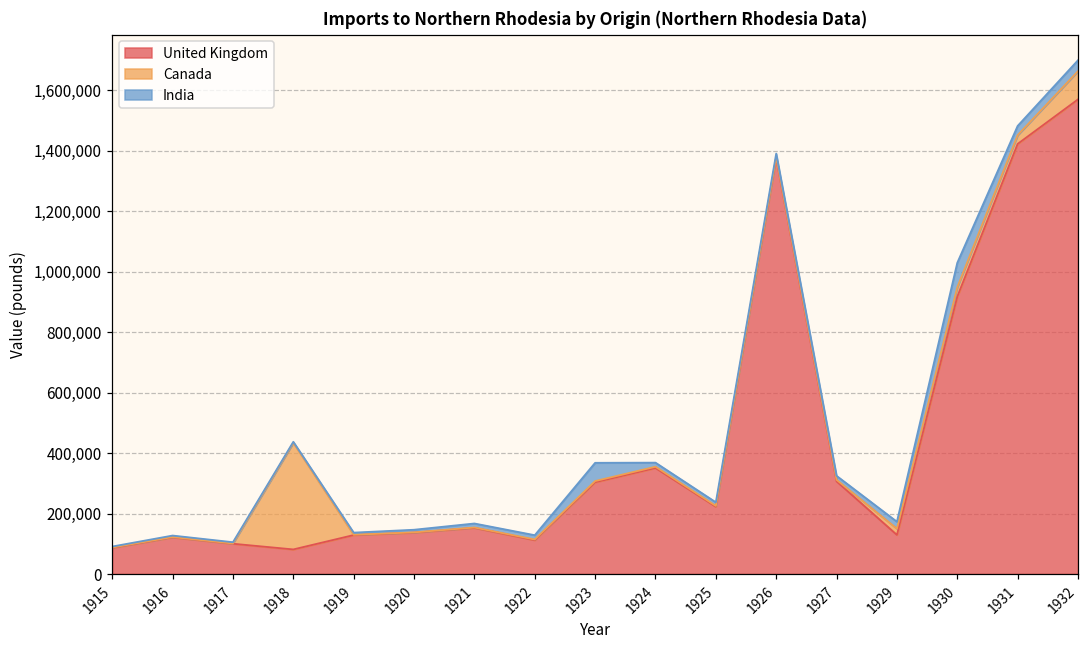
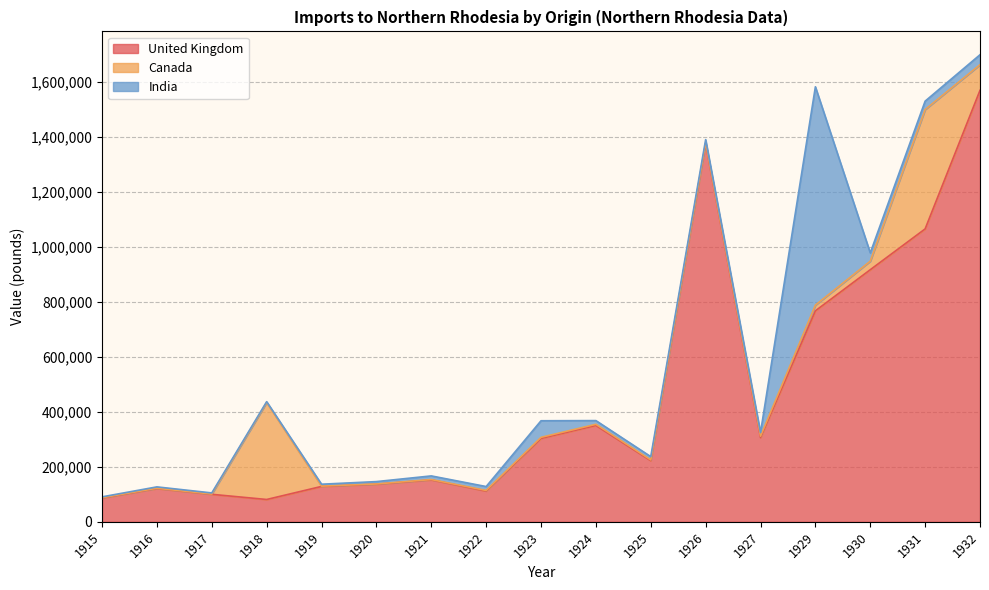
United Kingdom, 1929: 130,000 -> 770,000
India, 1929: 20,000 -> 790,000
India, 1930: 80,000 -> 30,000
United Kingdom, 1931: 1,420,000 -> 1,070,000
Canada, 1931: 30,000 -> 430,000
